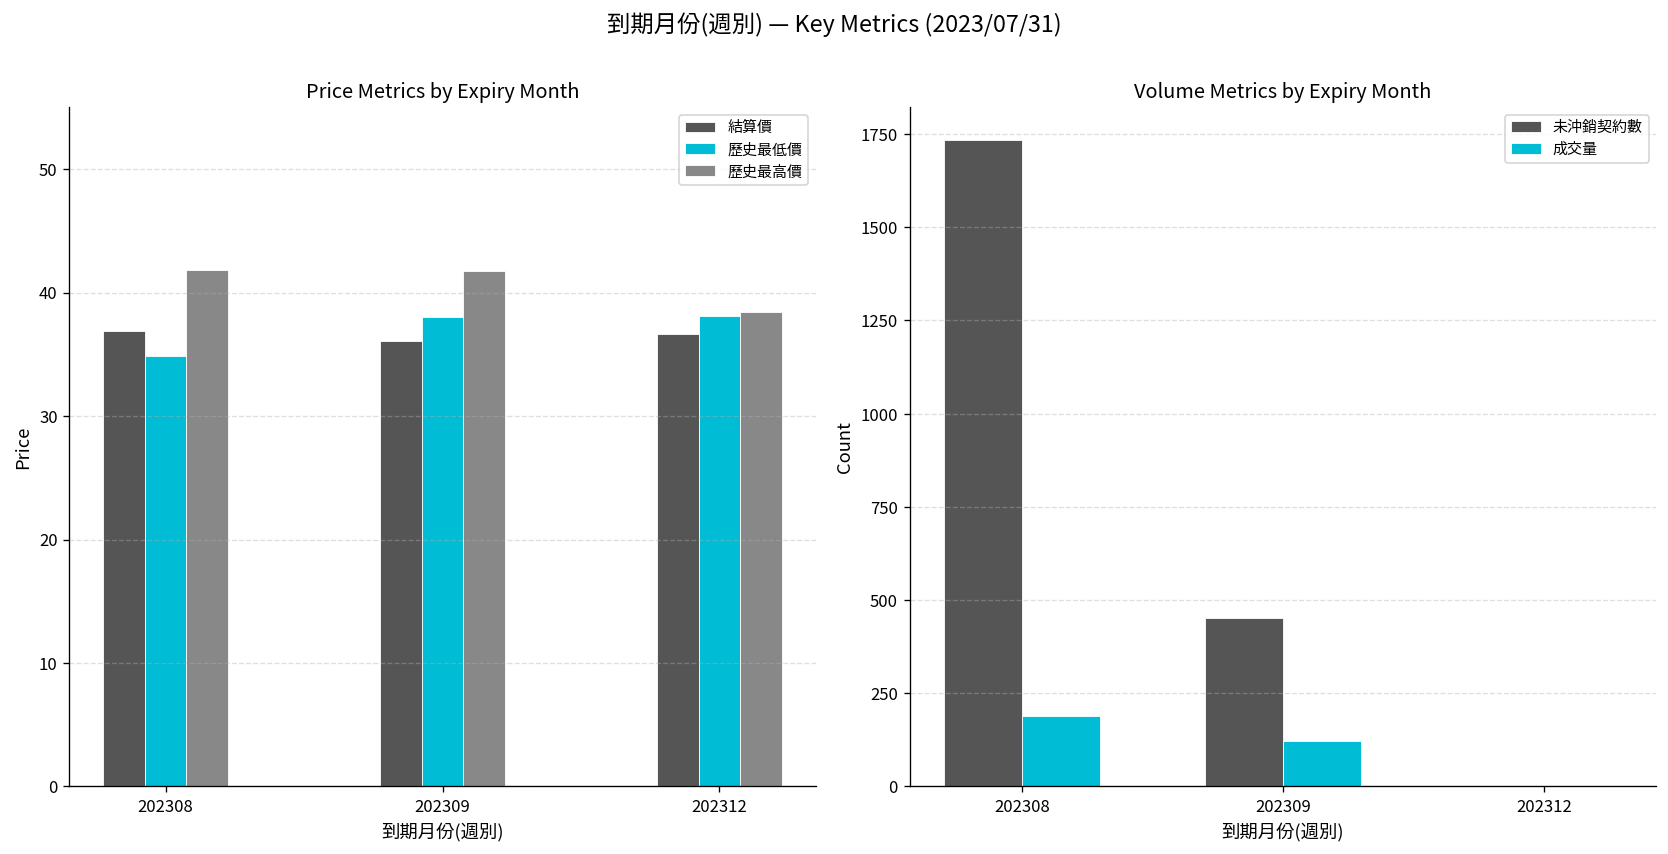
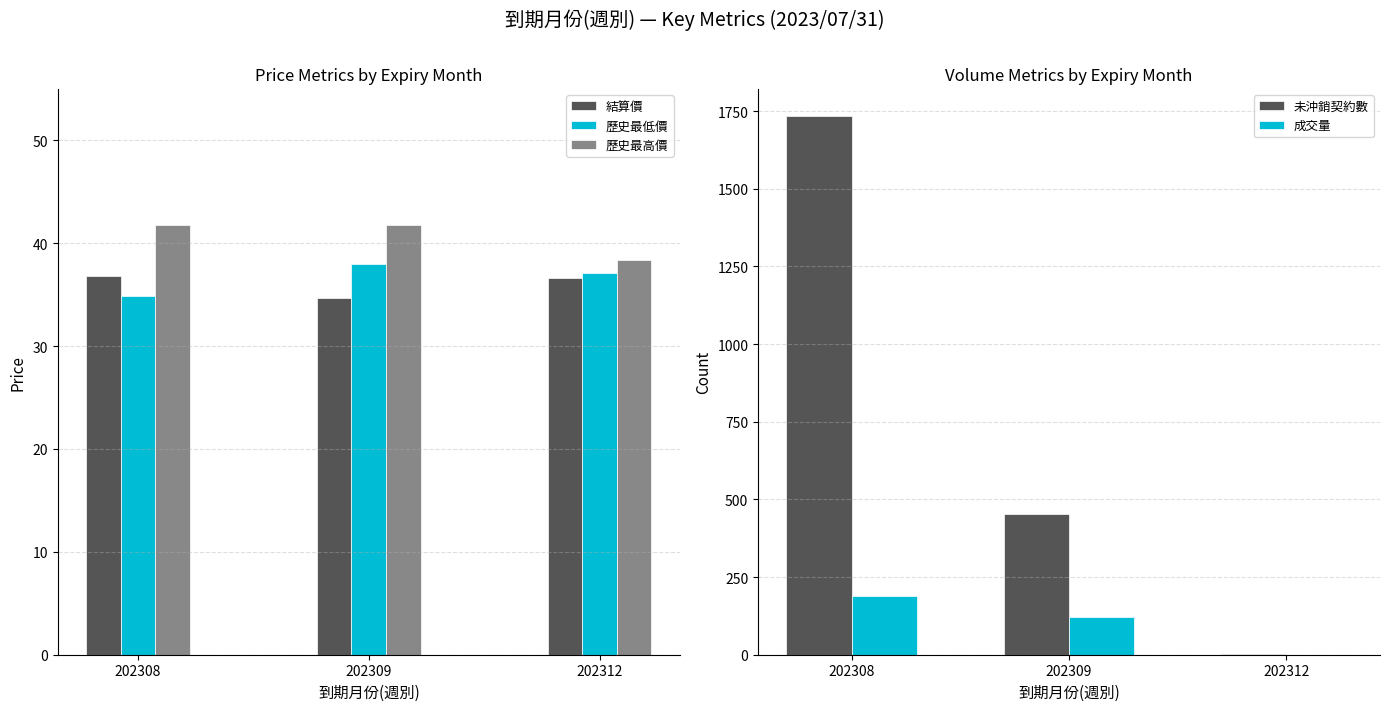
Price Metrics by Expiry Month, 結算價, 202309: 36.1 -> 34.7
Price Metrics by Expiry Month, 歷史最低價, 202312: 38.1 -> 37.1
